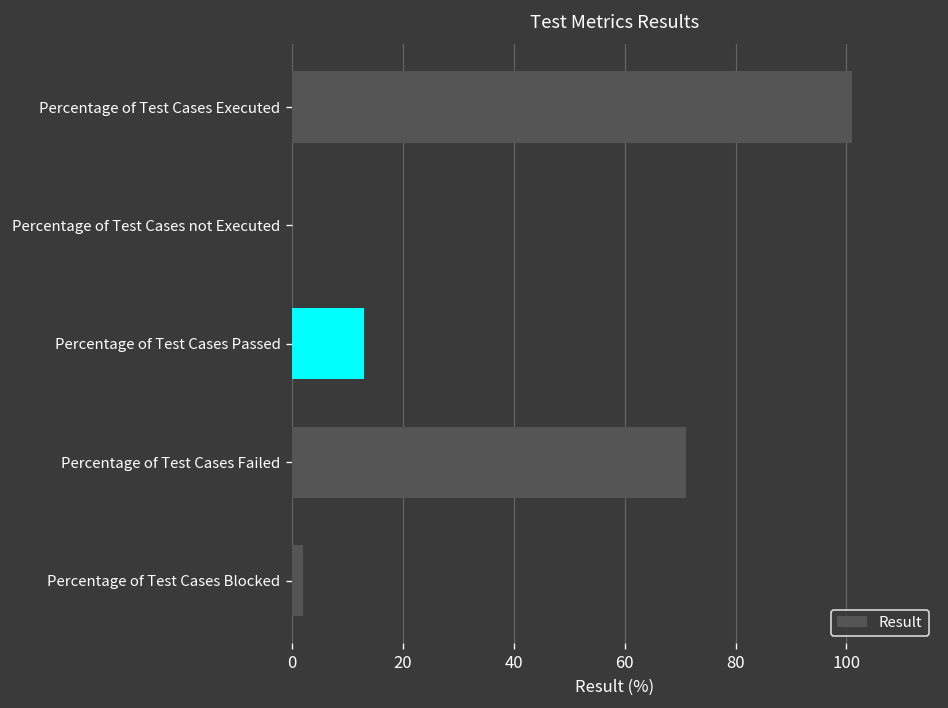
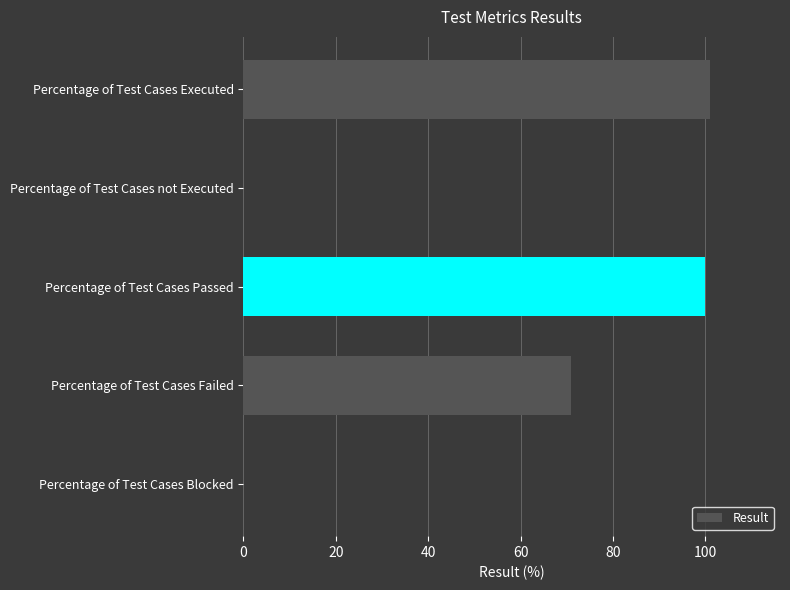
Percentage of Test Cases Passed: 13 -> 100
Percentage of Test Cases Blocked: 2 -> 0
